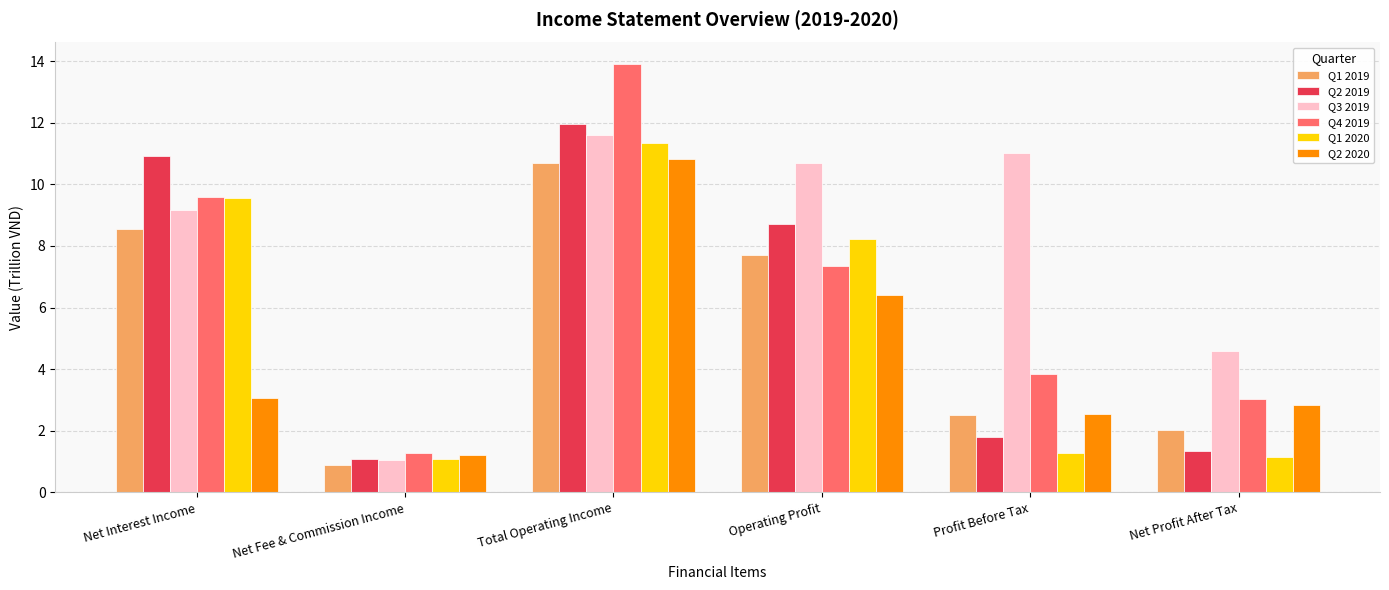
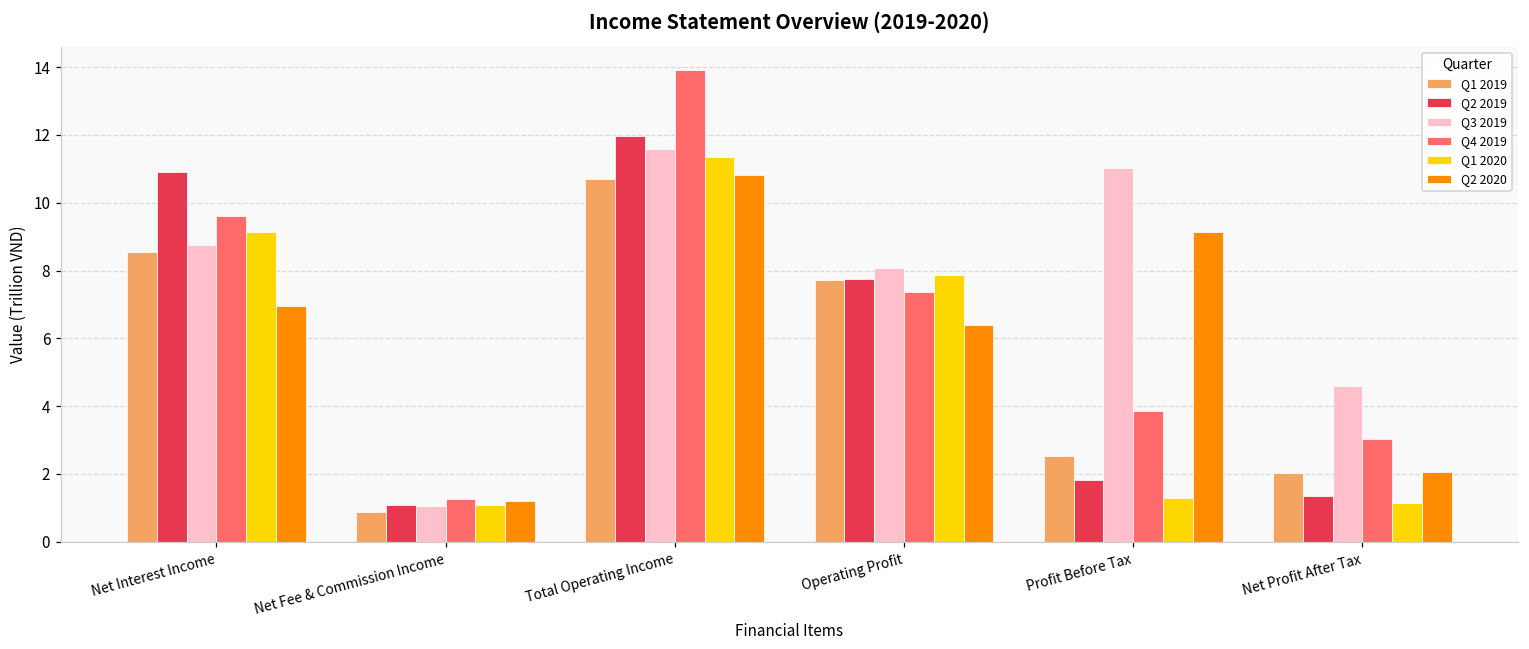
Q3 2019, Net Interest Income: 9.2 -> 8.8
Q1 2020, Net Interest Income: 9.5 -> 9.1
Q2 2020, Net Interest Income: 3.1 -> 6.9
Q2 2019, Operating Profit: 8.7 -> 7.7
Q3 2019, Operating Profit: 10.7 -> 8.1
Q1 2020, Operating Profit: 8.2 -> 7.9
Q2 2020, Profit Before Tax: 2.5 -> 9.1
Q2 2020, Net Profit After Tax: 2.8 -> 2.0
